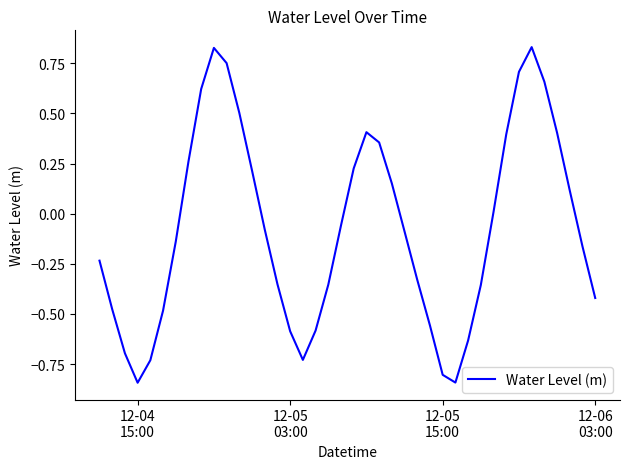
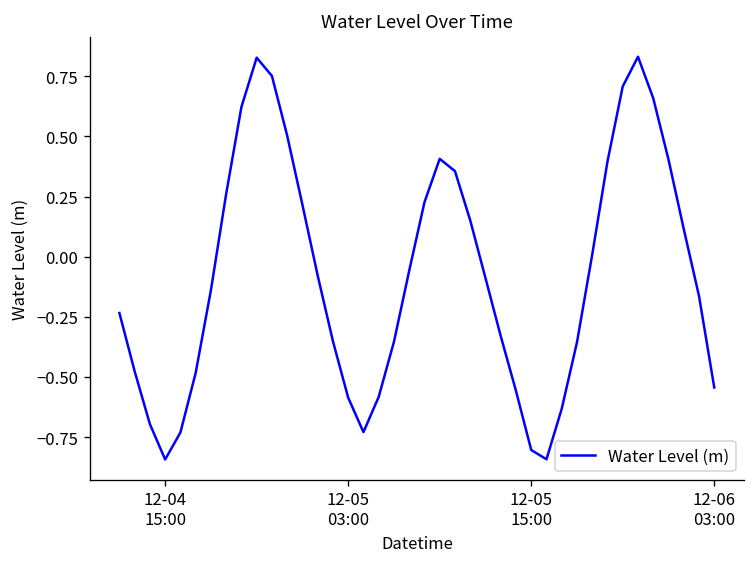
12-06 03:00: -0.42 -> -0.54
